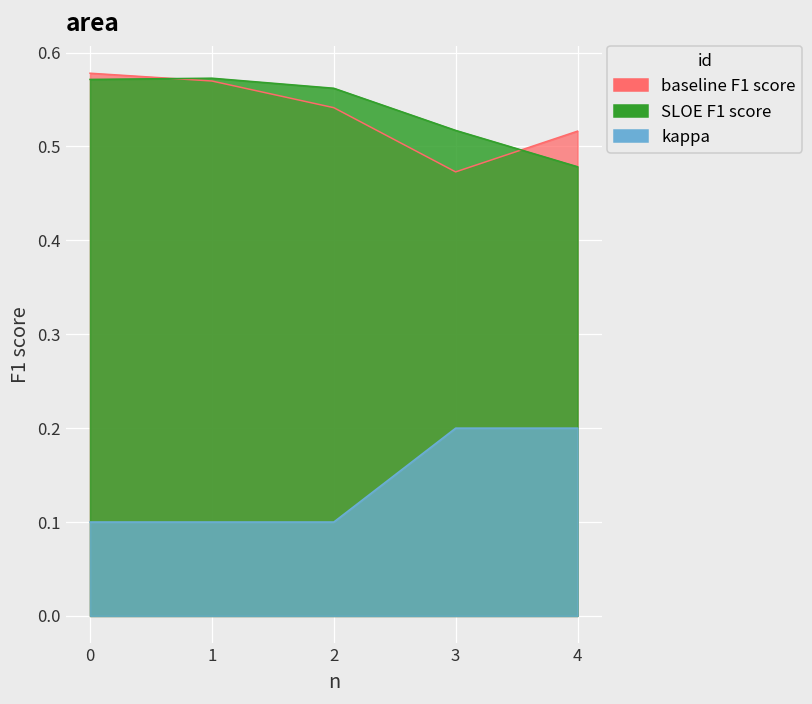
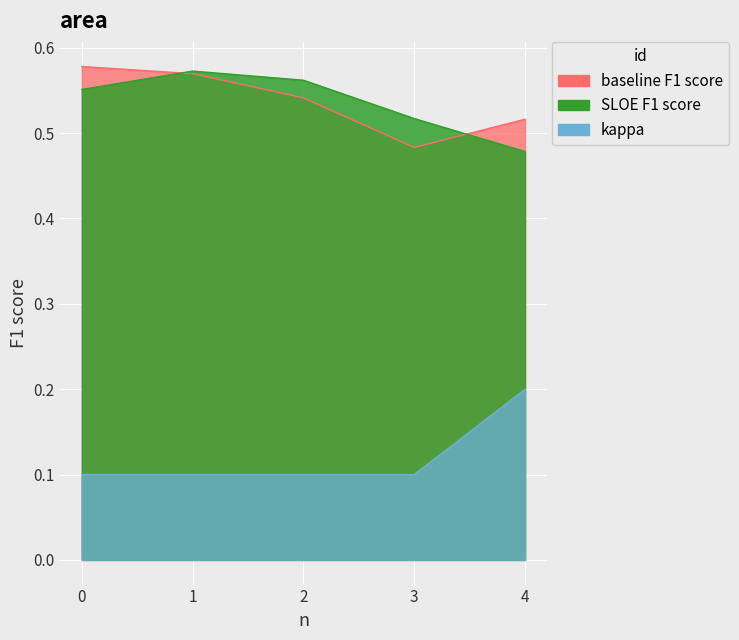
SLOE F1 score, 0: 0.57 -> 0.55
baseline F1 score, 3: 0.47 -> 0.48
kappa, 3: 0.2 -> 0.1
